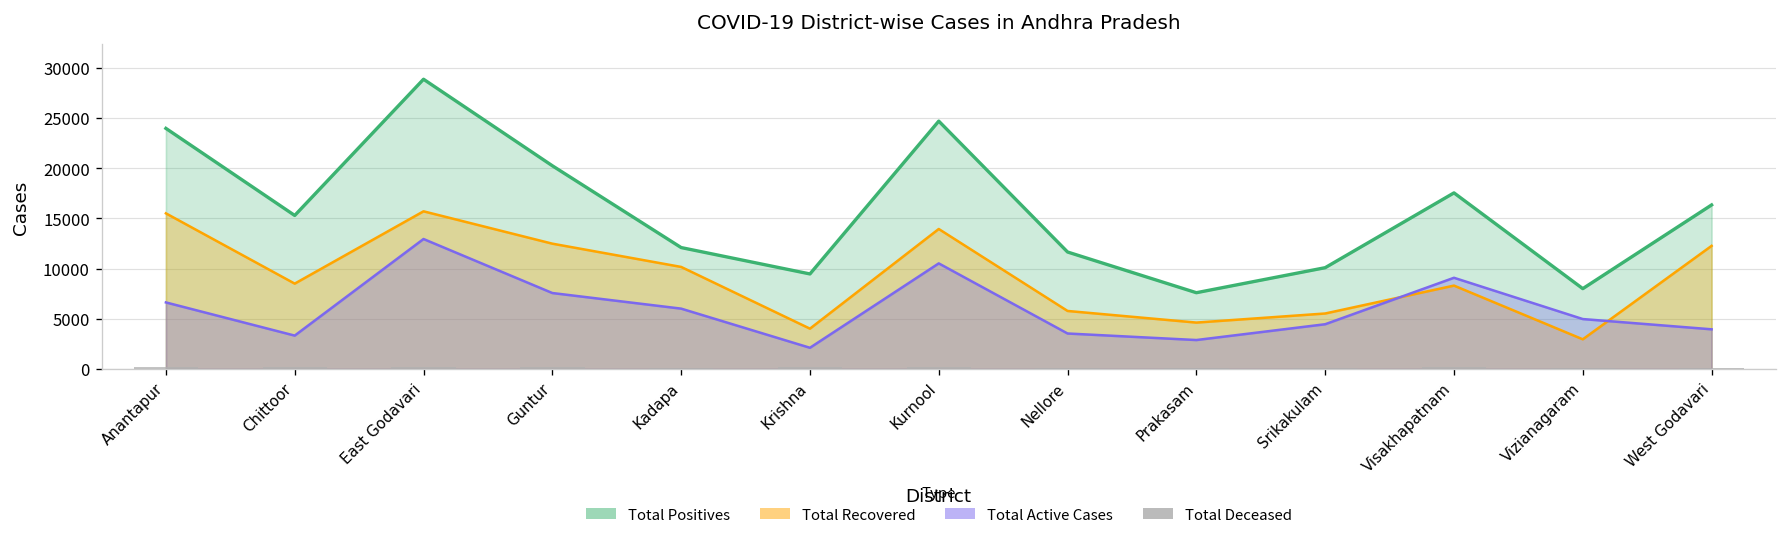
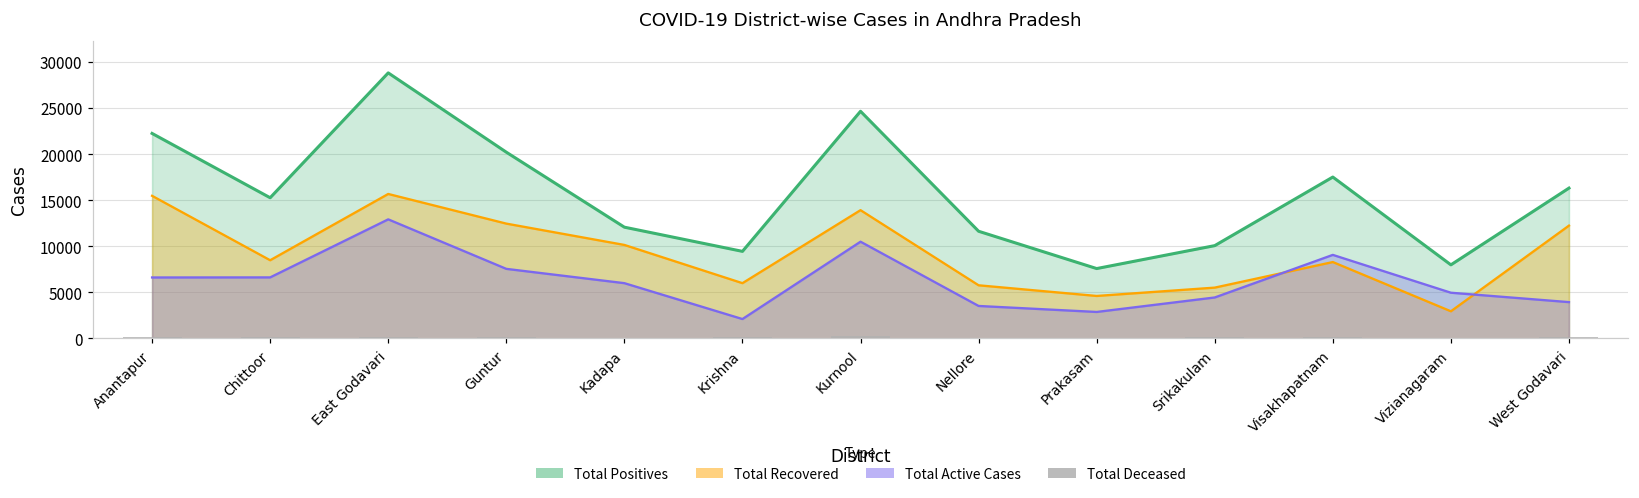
Total Positives, Anantapur: 24000 -> 22000
Total Active Cases, Chittoor: 3000 -> 7000
Total Recovered, Krishna: 4000 -> 6000
